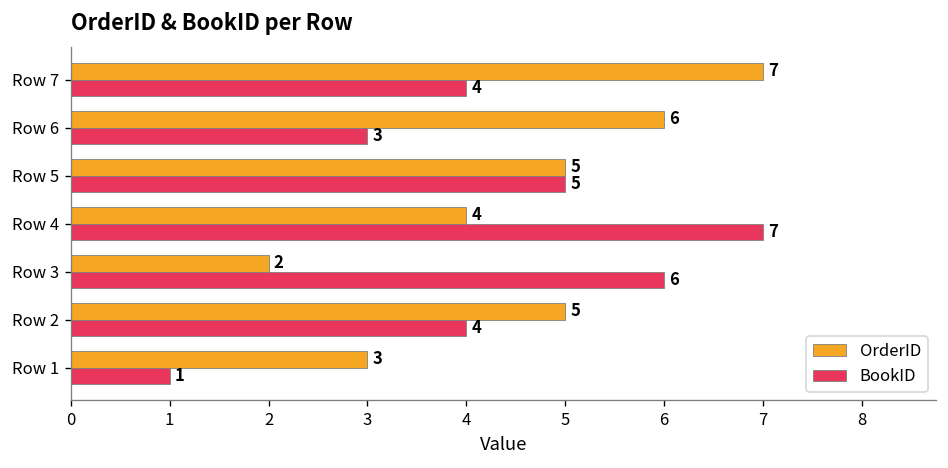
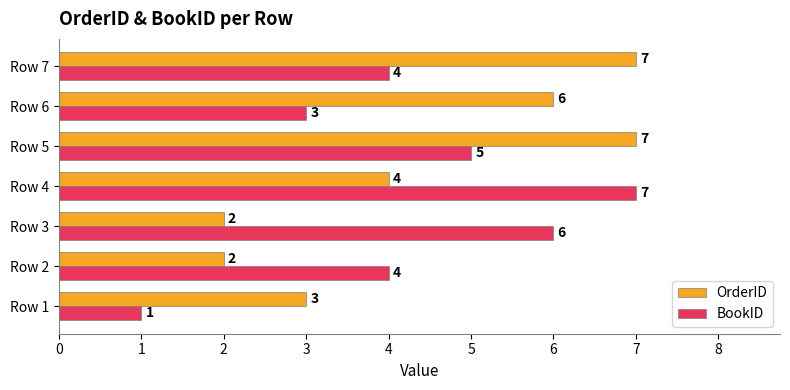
OrderID, Row 5: 5 -> 7
OrderID, Row 2: 5 -> 2
